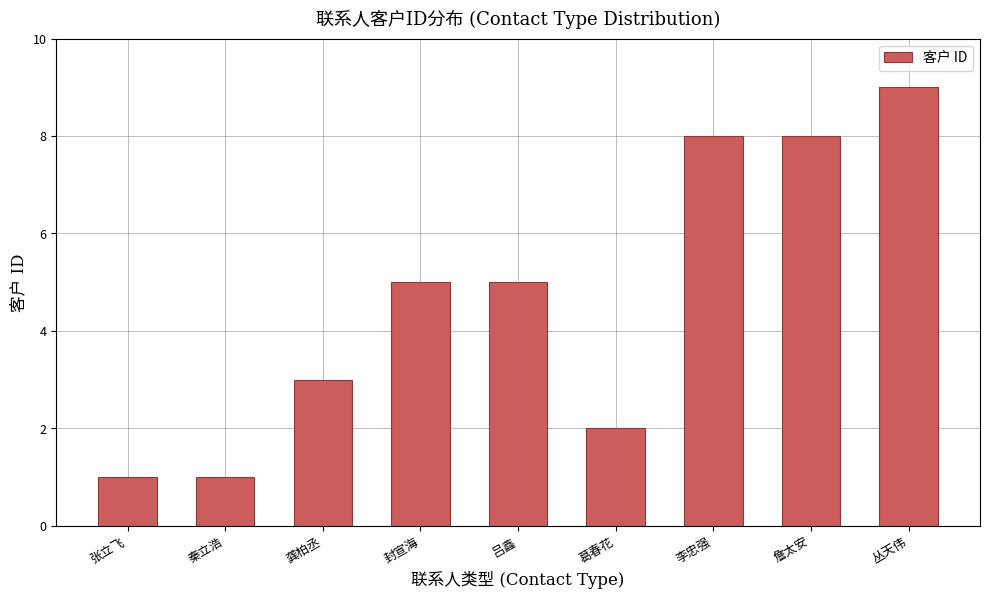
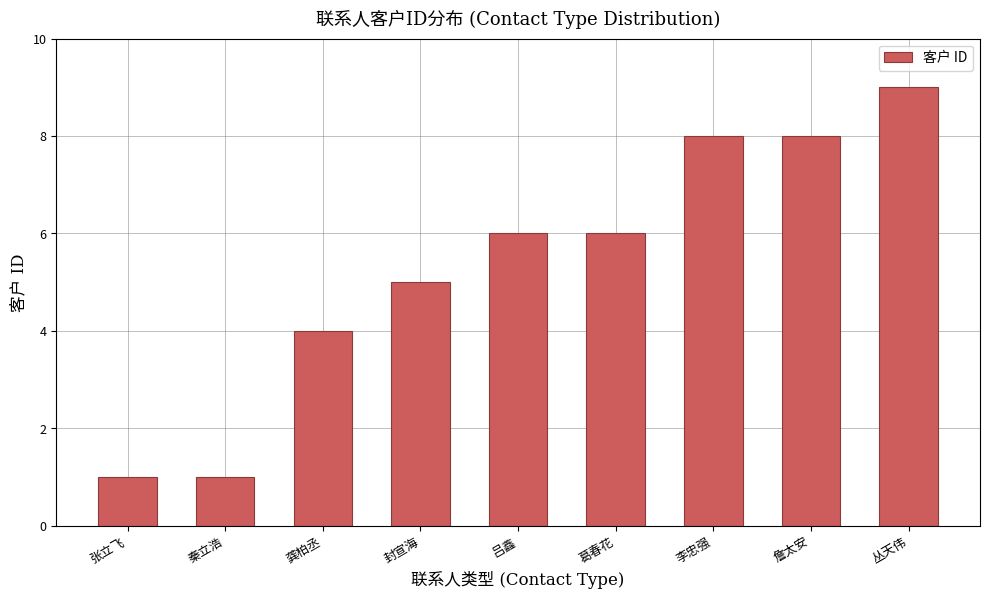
龚柏丞: 3 -> 4
吕鑫: 5 -> 6
葛春花: 2 -> 6
